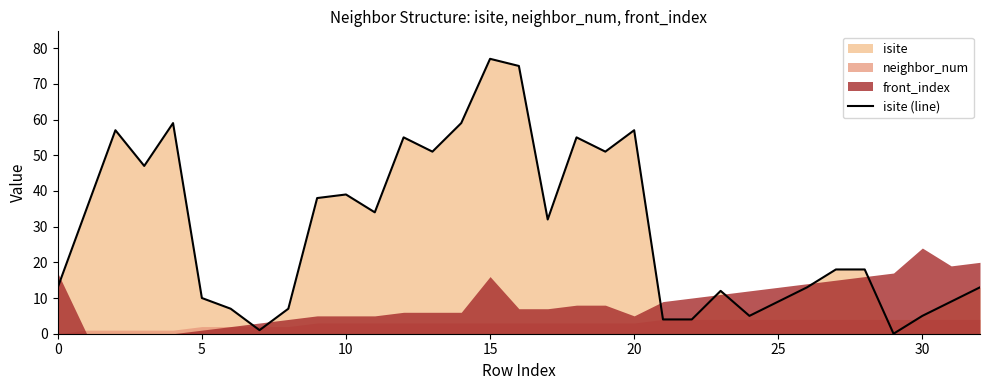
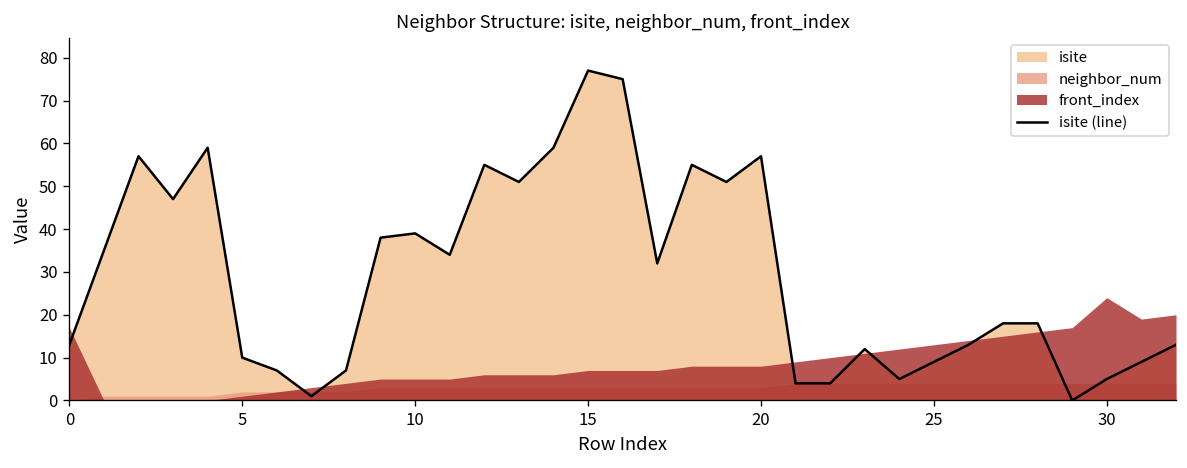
front_index, 15: 16 -> 7
front_index, 20: 5 -> 8
